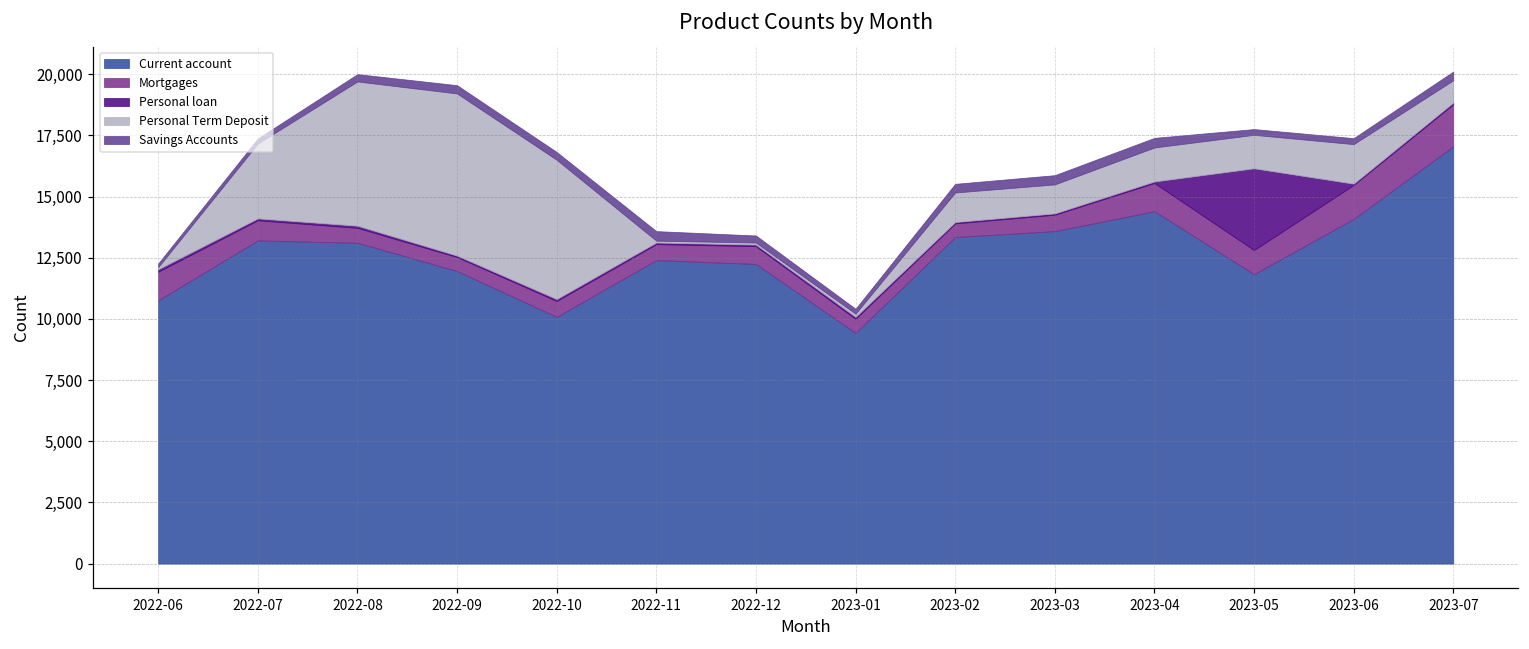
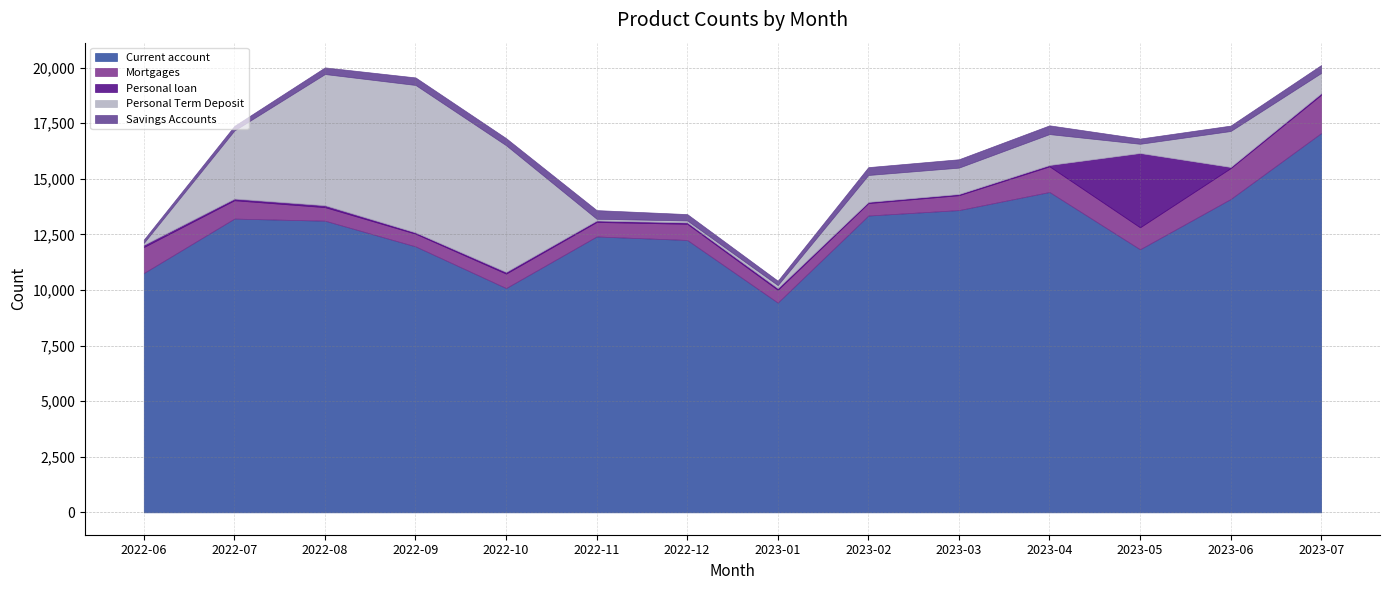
Personal Term Deposit, 2023-05: 1,400 -> 400
